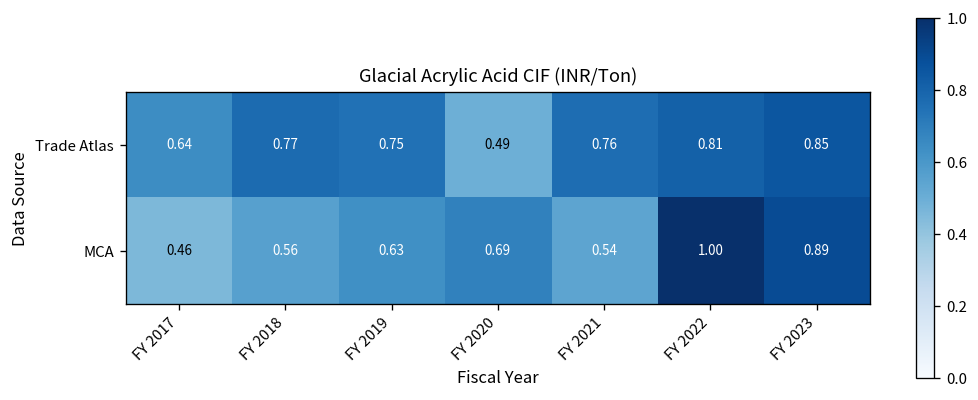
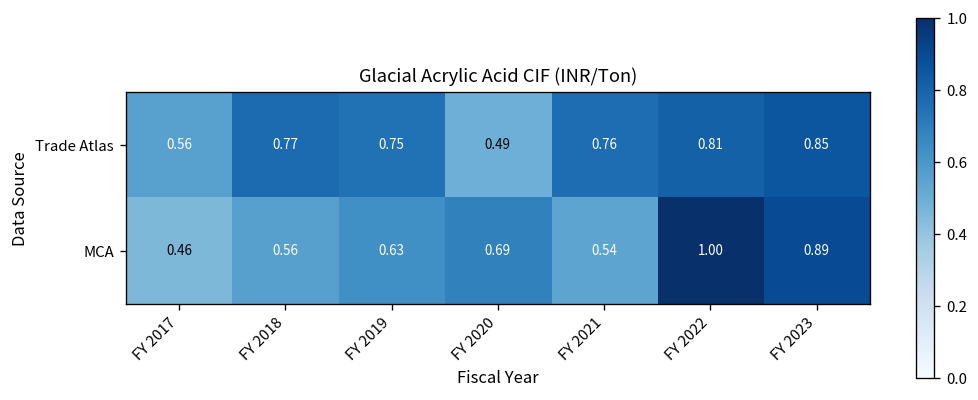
Trade Atlas, FY 2017: 0.64 -> 0.56
